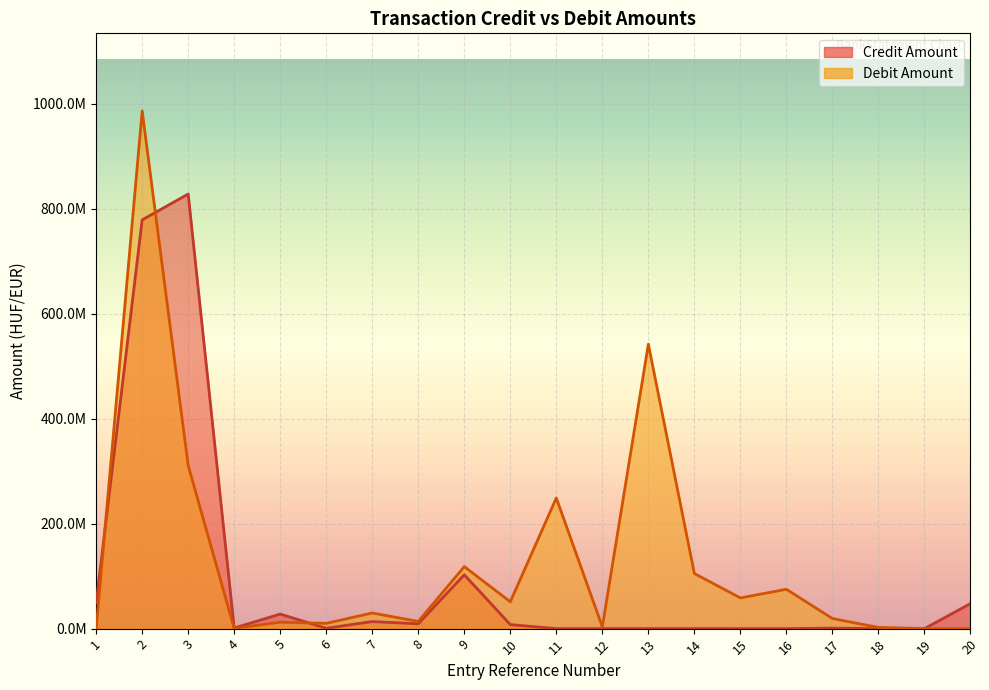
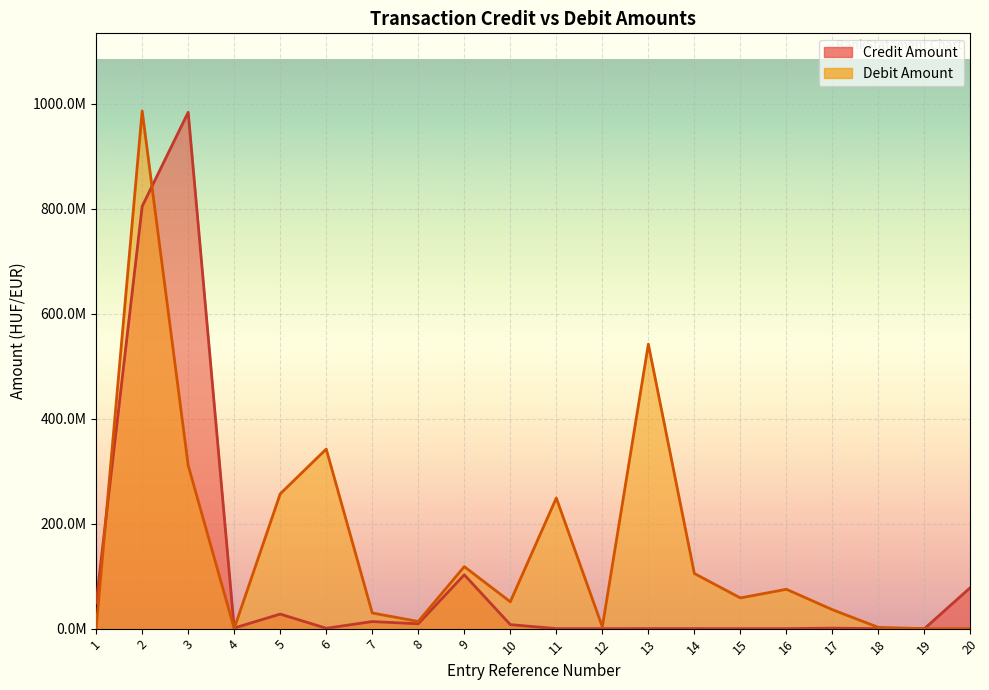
Credit Amount, 2: 780000000 -> 800000000
Credit Amount, 3: 830000000 -> 980000000
Debit Amount, 5: 10000000 -> 260000000
Debit Amount, 6: 10000000 -> 340000000
Debit Amount, 17: 20000000 -> 40000000
Credit Amount, 20: 50000000 -> 80000000
